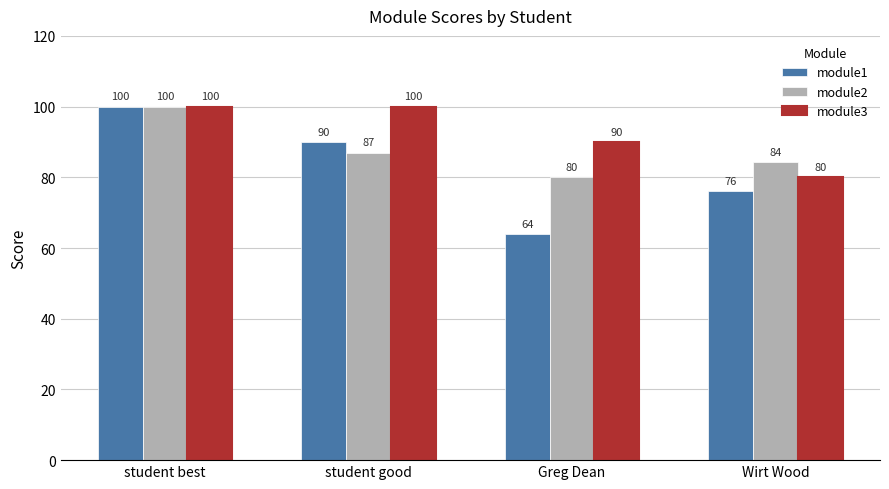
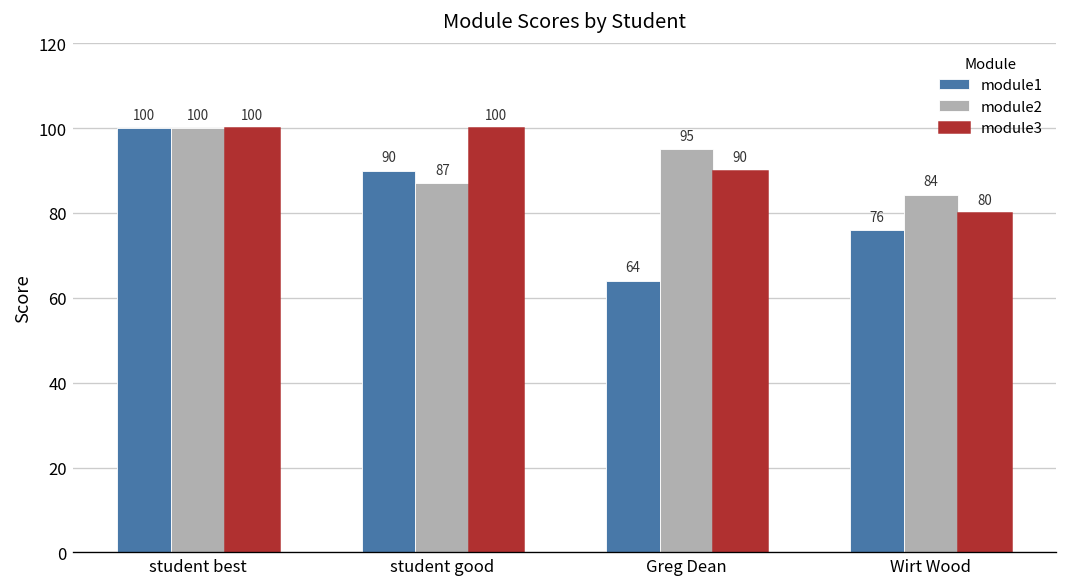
module2, Greg Dean: 80 -> 95
